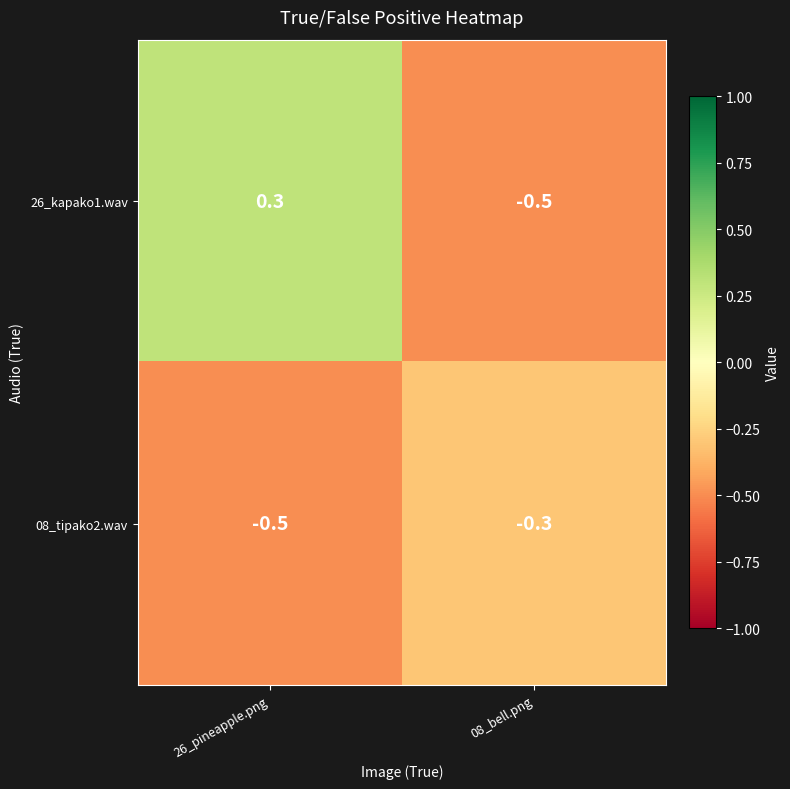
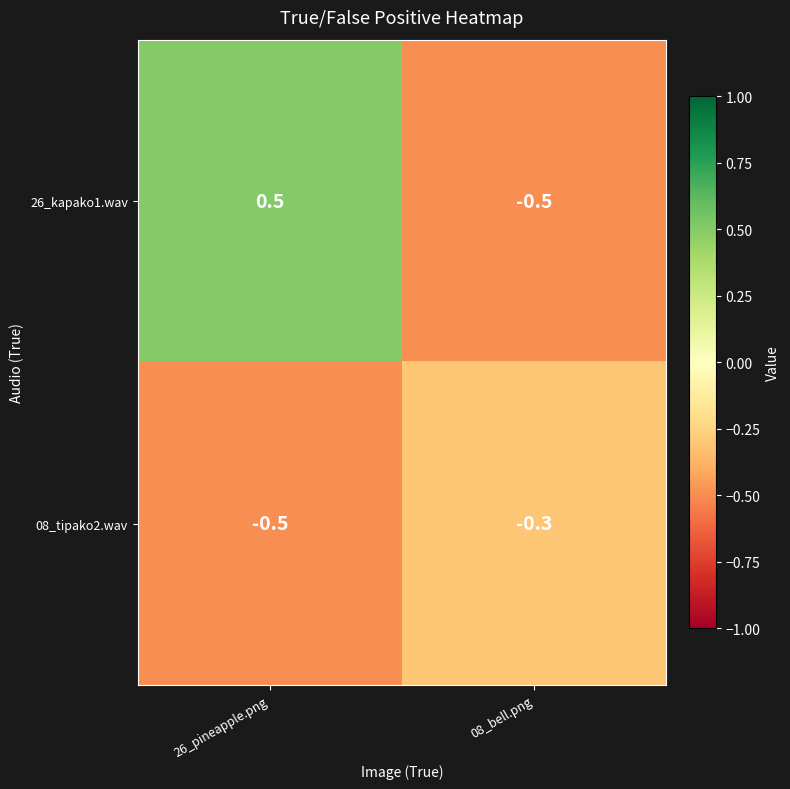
26_kapako1.wav, 26_pineapple.png: 0.3 -> 0.5
